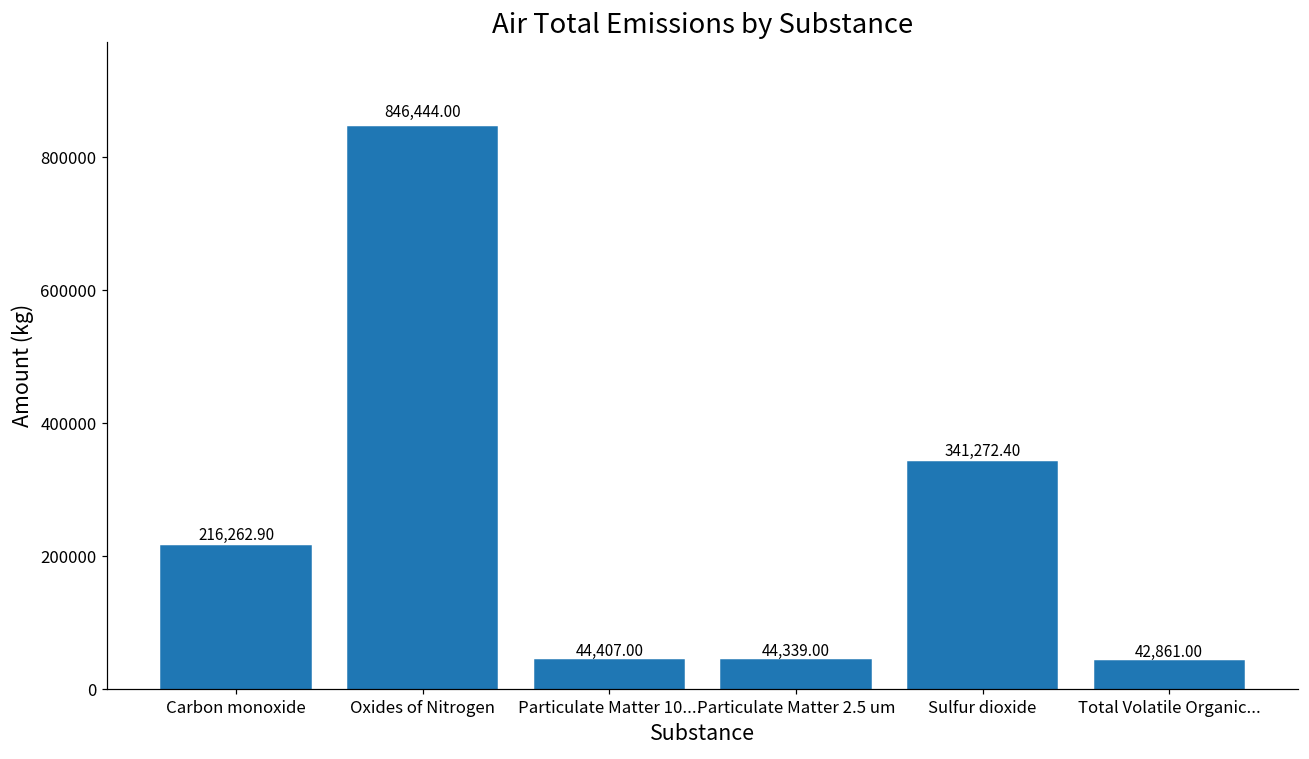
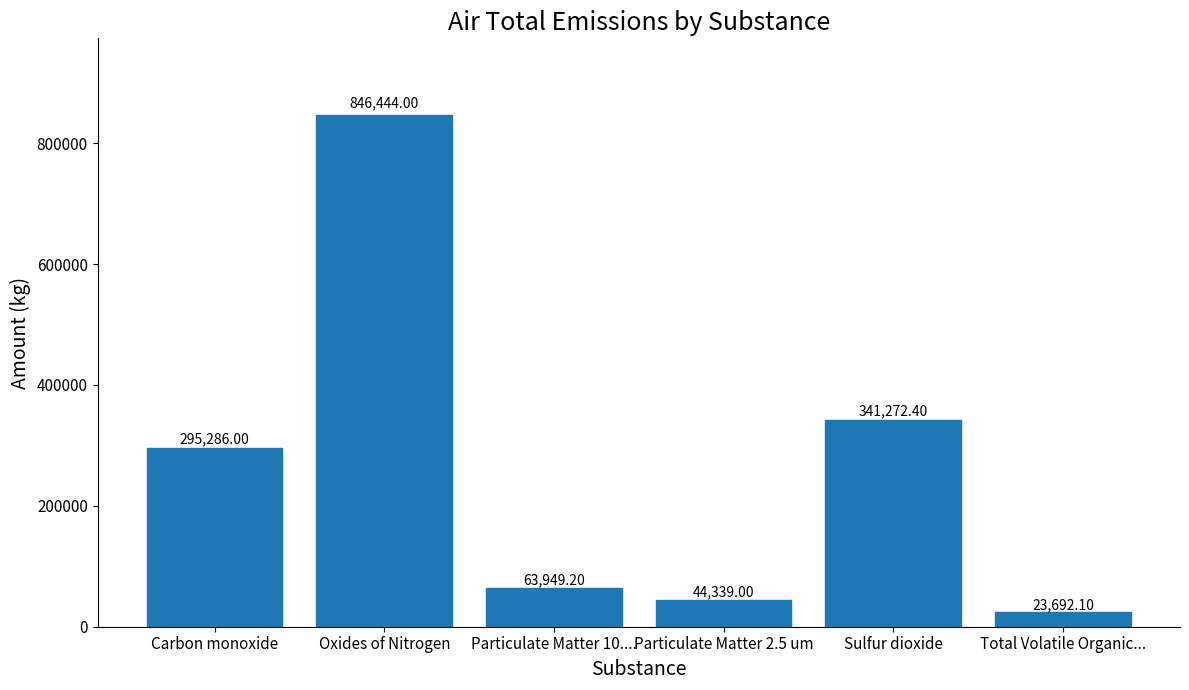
Carbon monoxide: 216,262.90 -> 295,286.00
Particulate Matter 10....: 44,407.00 -> 63,949.20
Total Volatile Organic...: 42,861.00 -> 23,692.10
